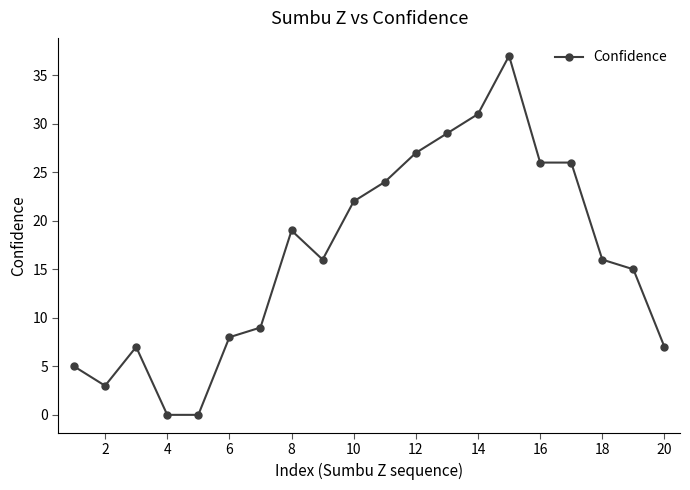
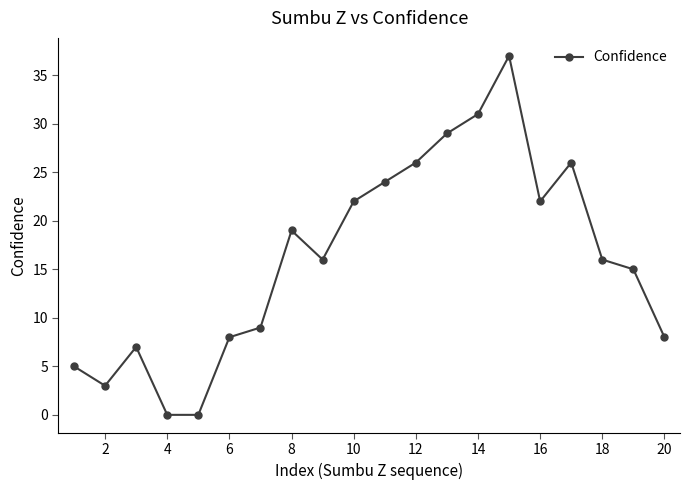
12: 27 -> 26
16: 26 -> 22
20: 7 -> 8
